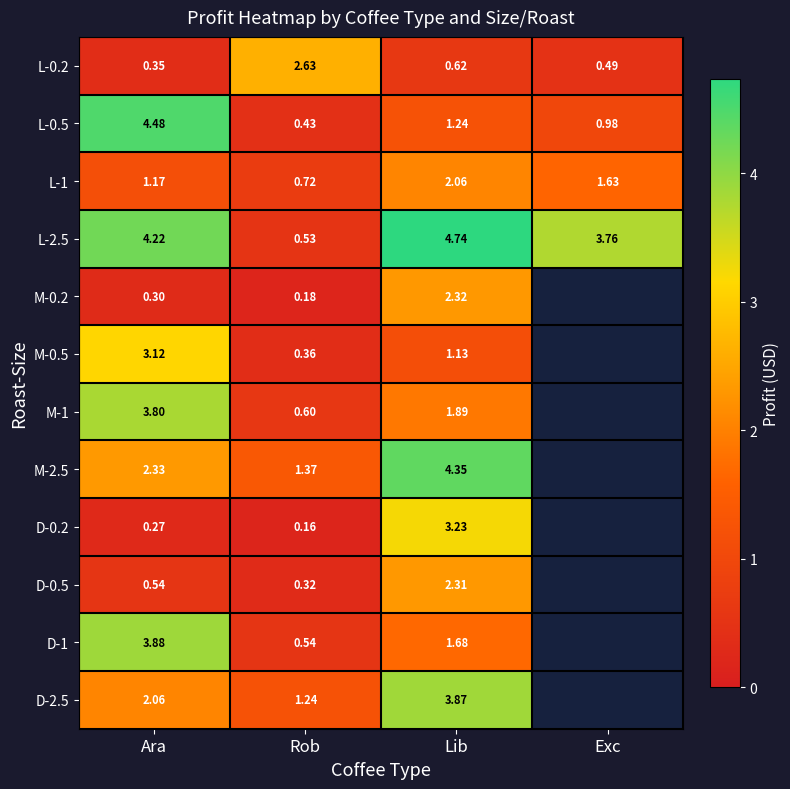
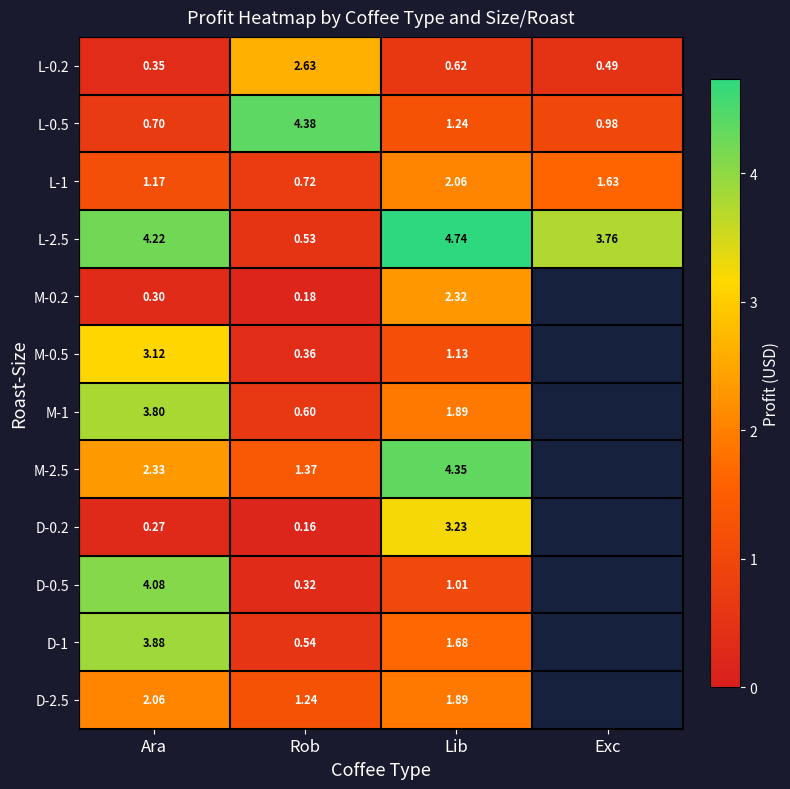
L-0.5, Ara: 4.48 -> 0.70
L-0.5, Rob: 0.43 -> 4.38
D-0.5, Ara: 0.54 -> 4.08
D-0.5, Lib: 2.31 -> 1.01
D-2.5, Lib: 3.87 -> 1.89
